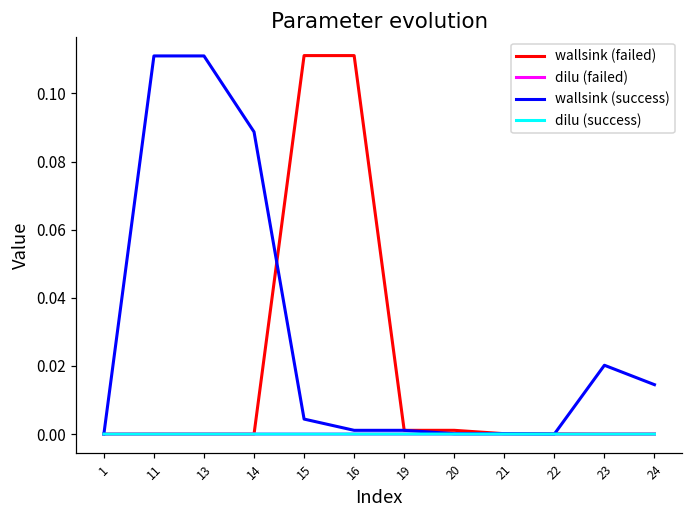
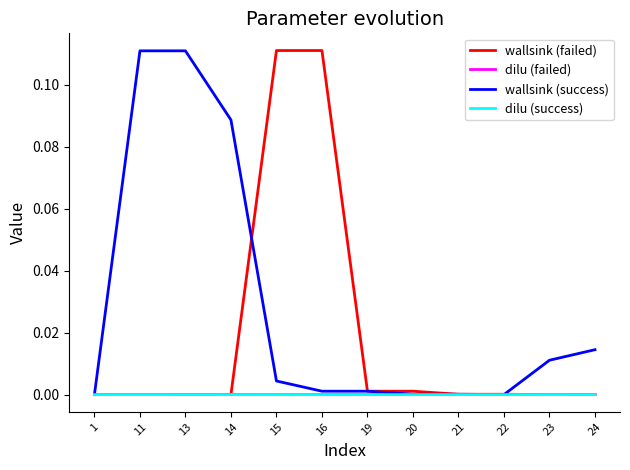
wallsink (success), 23: 0.020 -> 0.011
